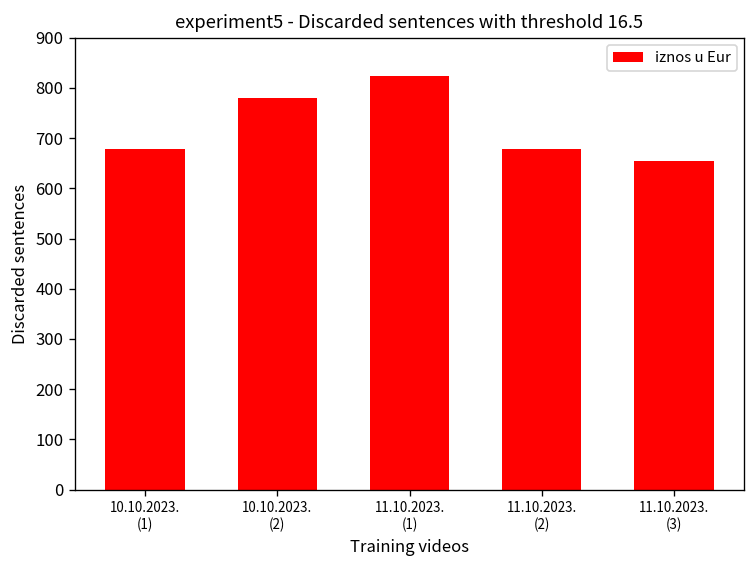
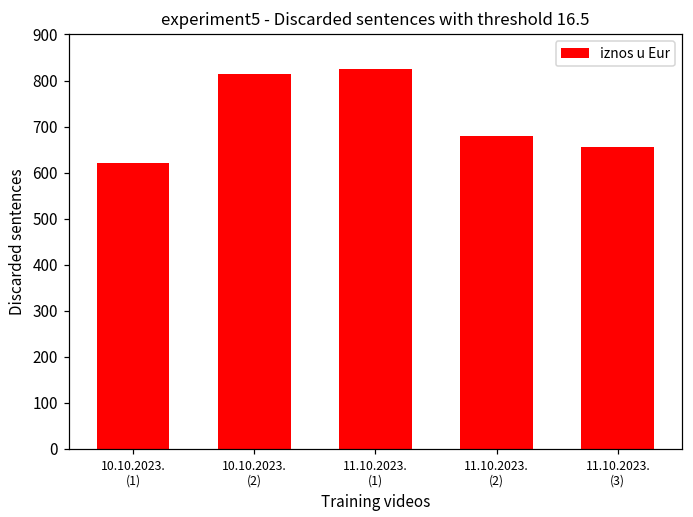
10.10.2023. (1): 680 -> 620
10.10.2023. (2): 780 -> 820
